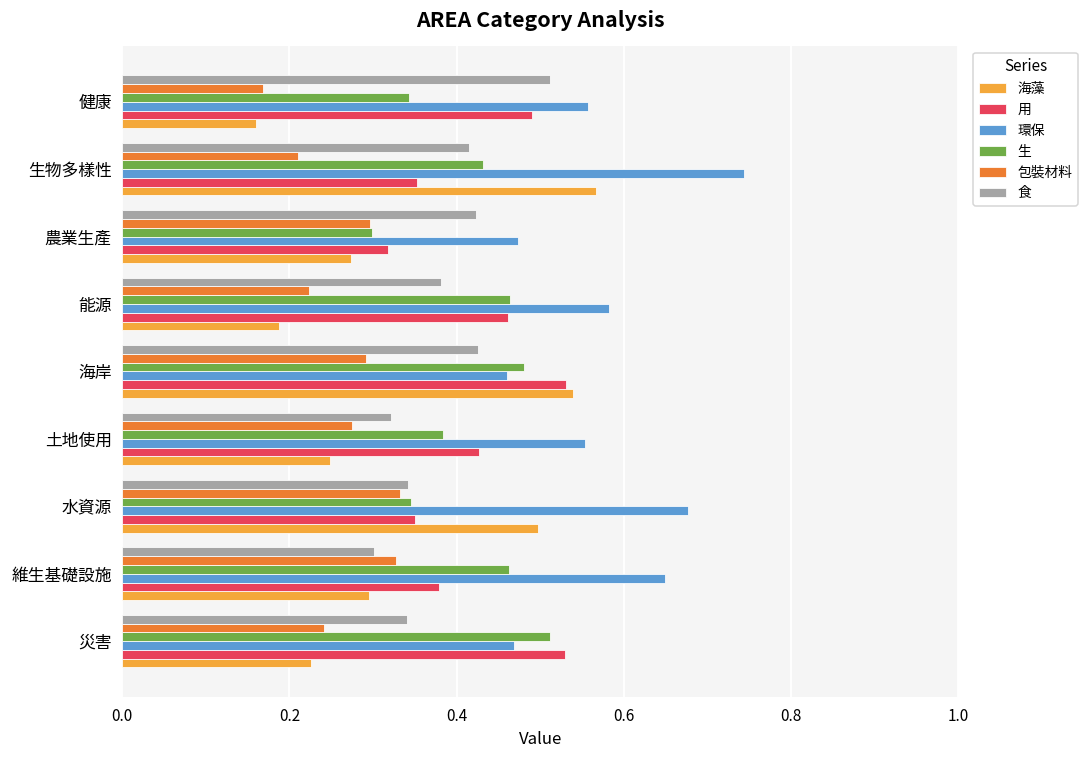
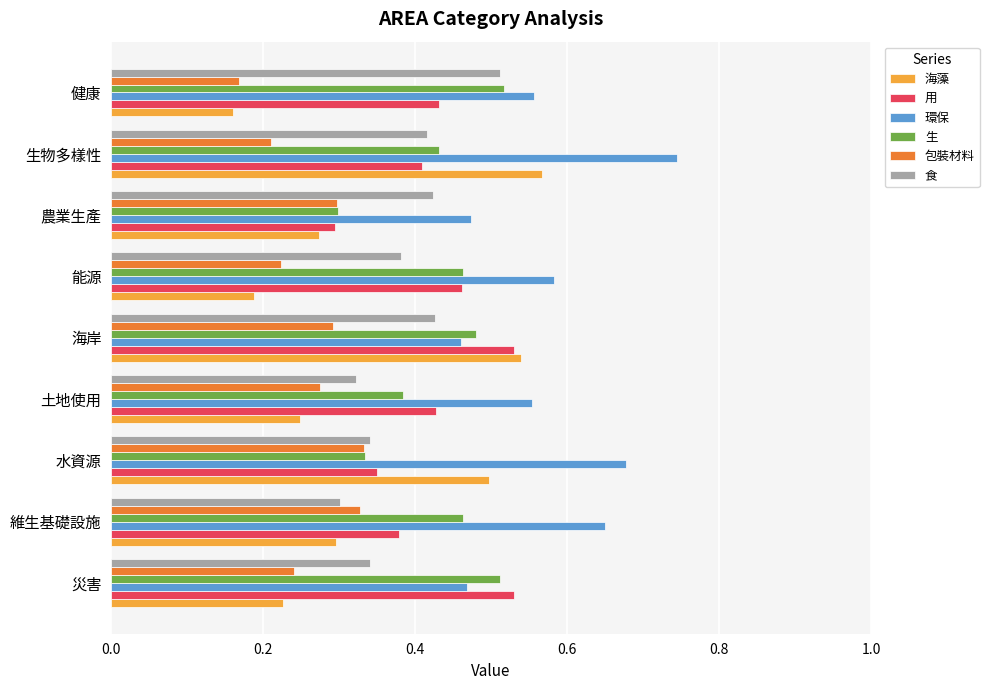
生, 健康: 0.34 -> 0.52
用, 健康: 0.49 -> 0.43
用, 生物多樣性: 0.35 -> 0.41
用, 農業生產: 0.32 -> 0.29
生, 水資源: 0.35 -> 0.33
